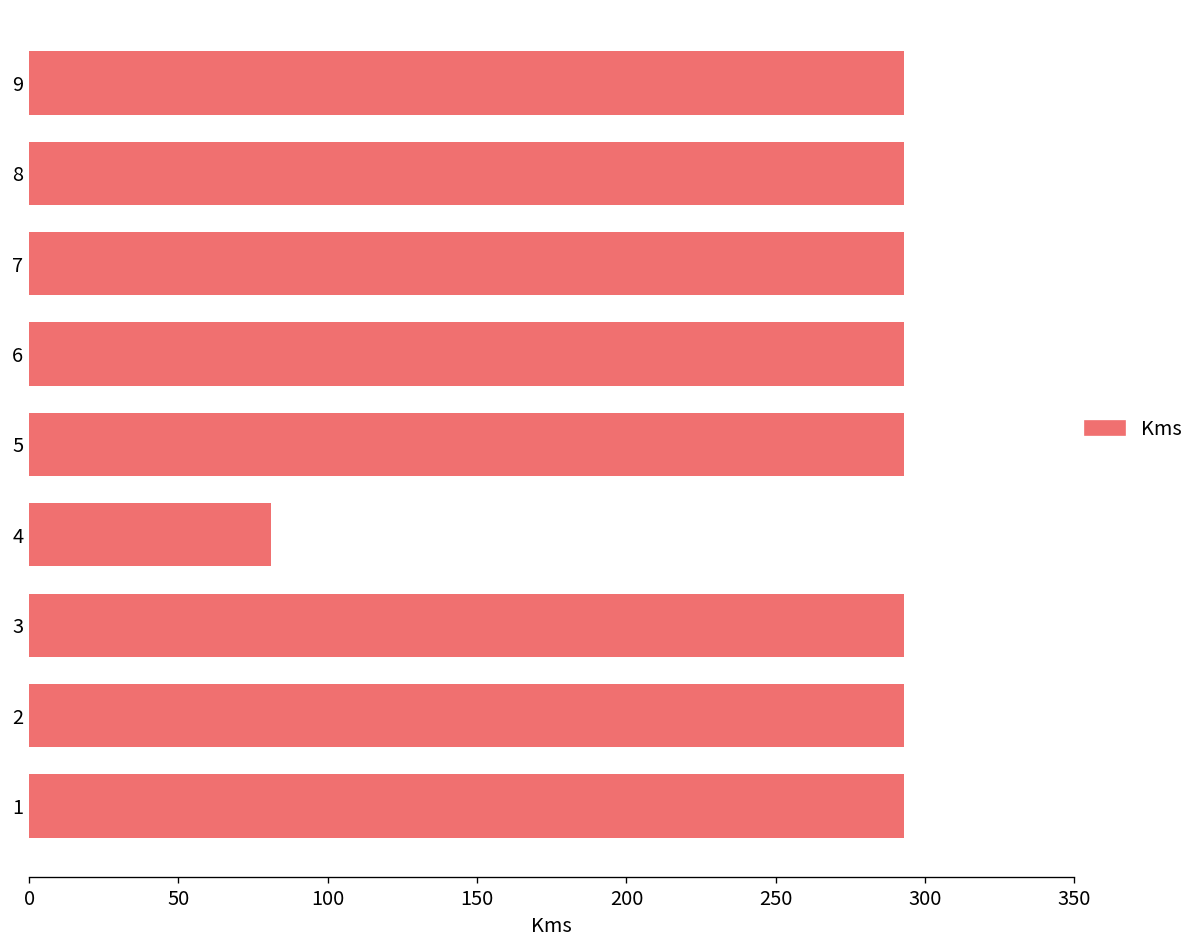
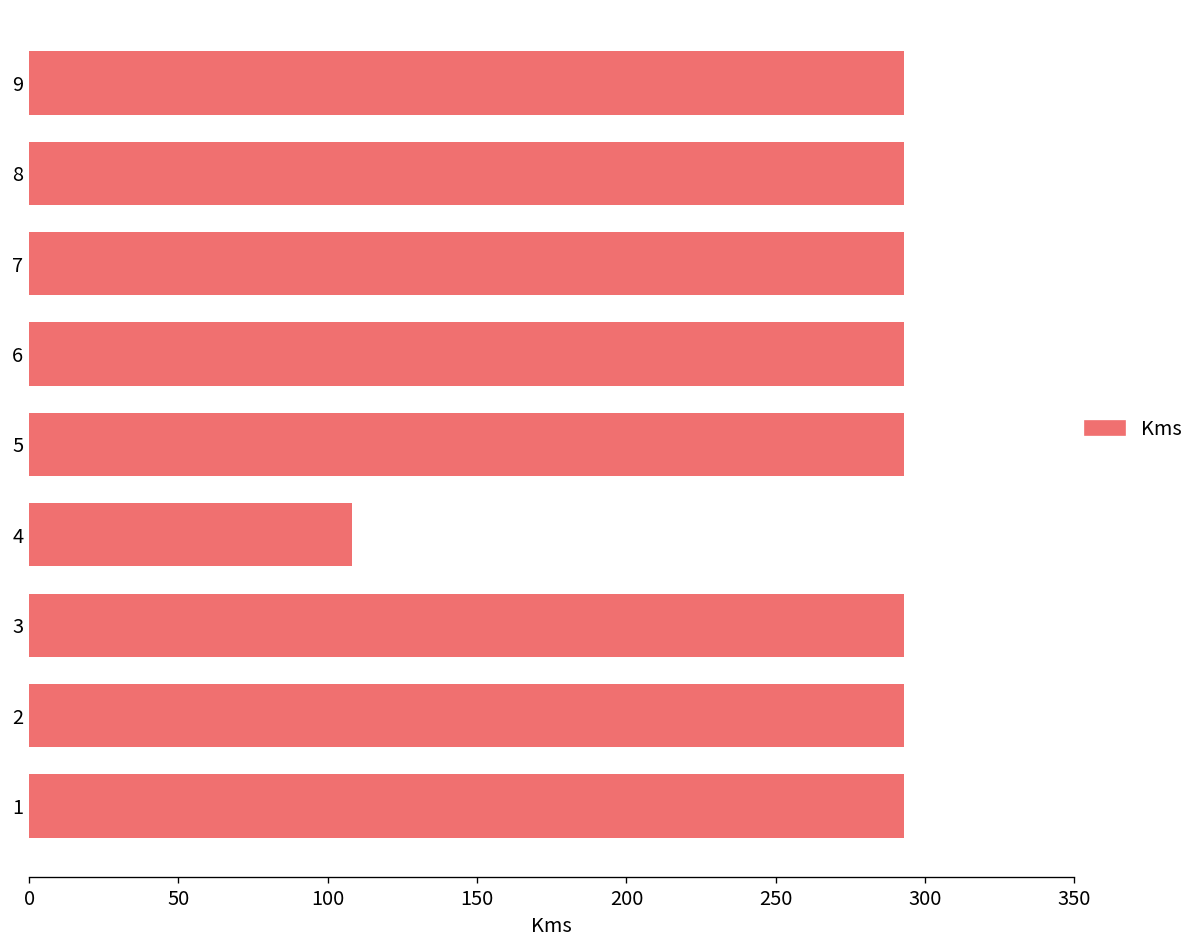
4: 81 -> 108
